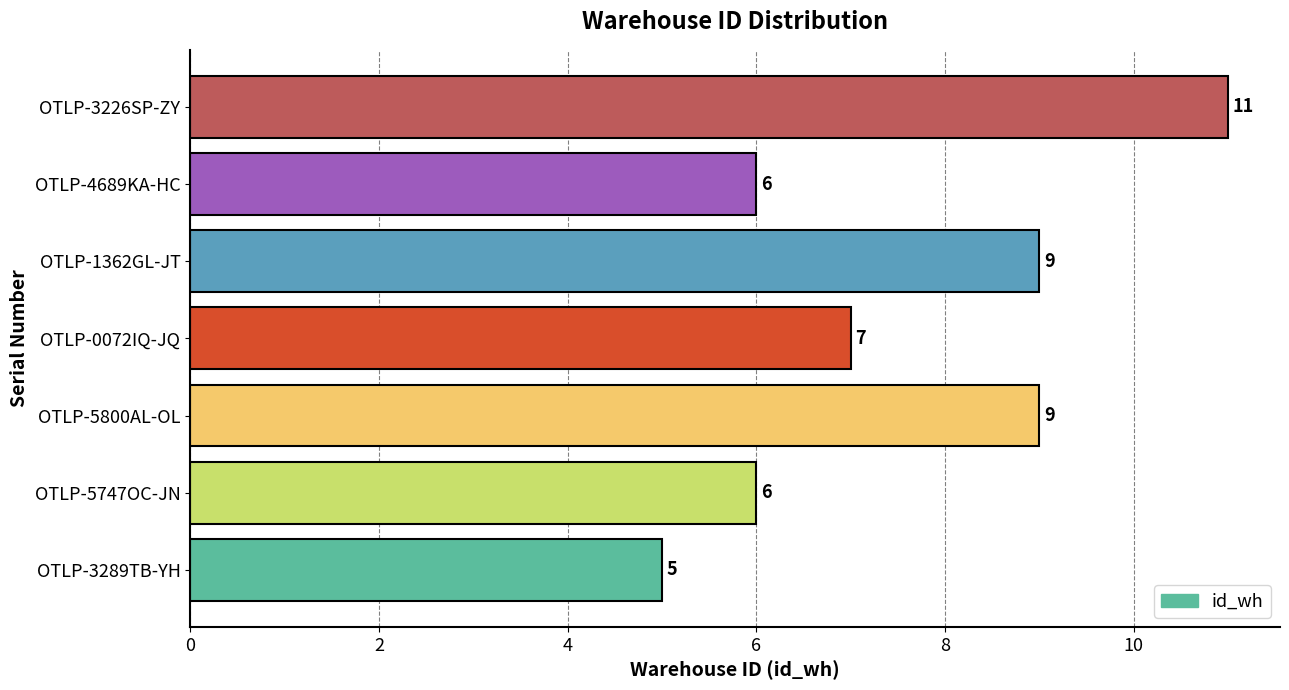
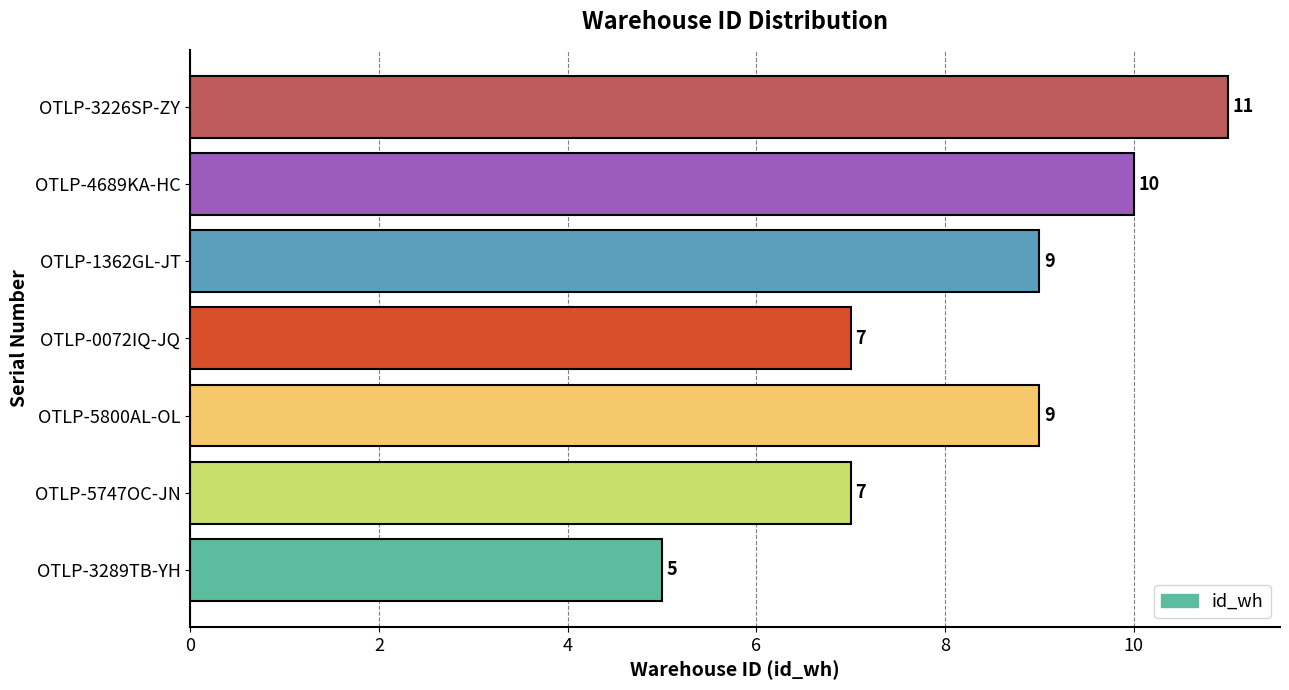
OTLP-4689KA-HC: 6 -> 10
OTLP-5747OC-JN: 6 -> 7
